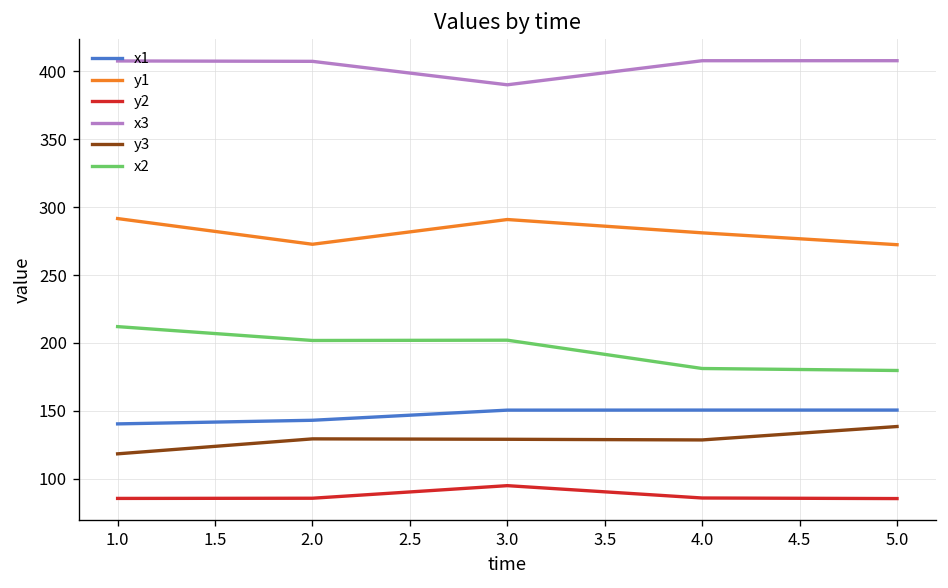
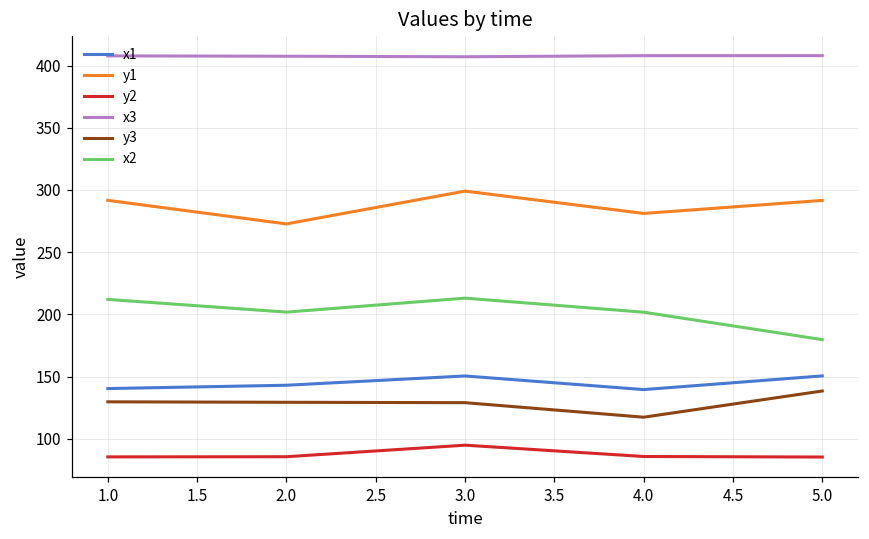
y3, 1.0: 118 -> 130
y1, 3.0: 291 -> 299
x3, 3.0: 390 -> 407
x2, 3.0: 202 -> 213
x1, 4.0: 151 -> 140
y3, 4.0: 129 -> 117
x2, 4.0: 181 -> 202
y1, 5.0: 272 -> 292
